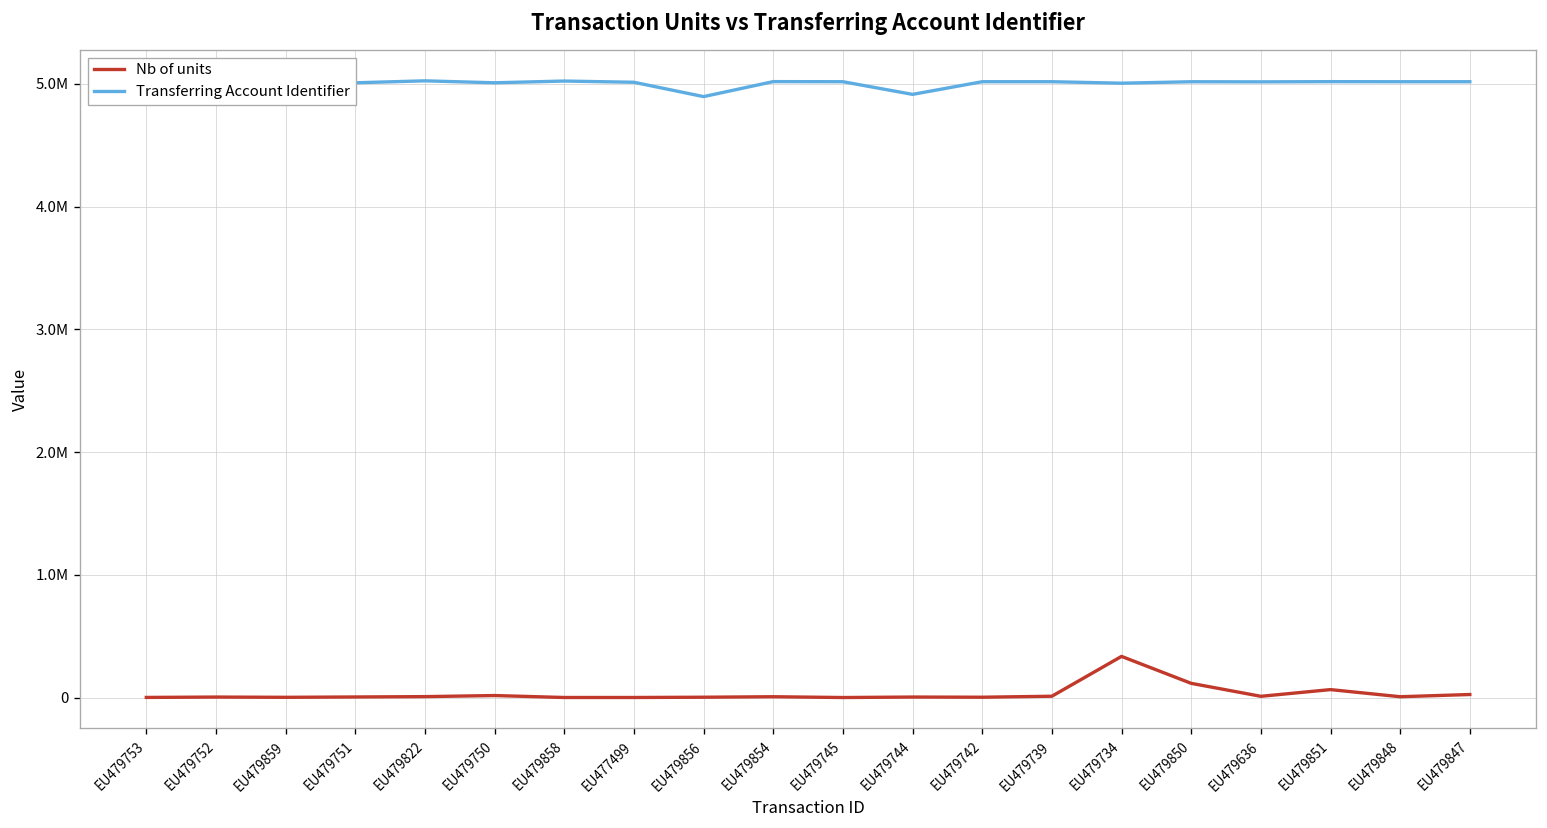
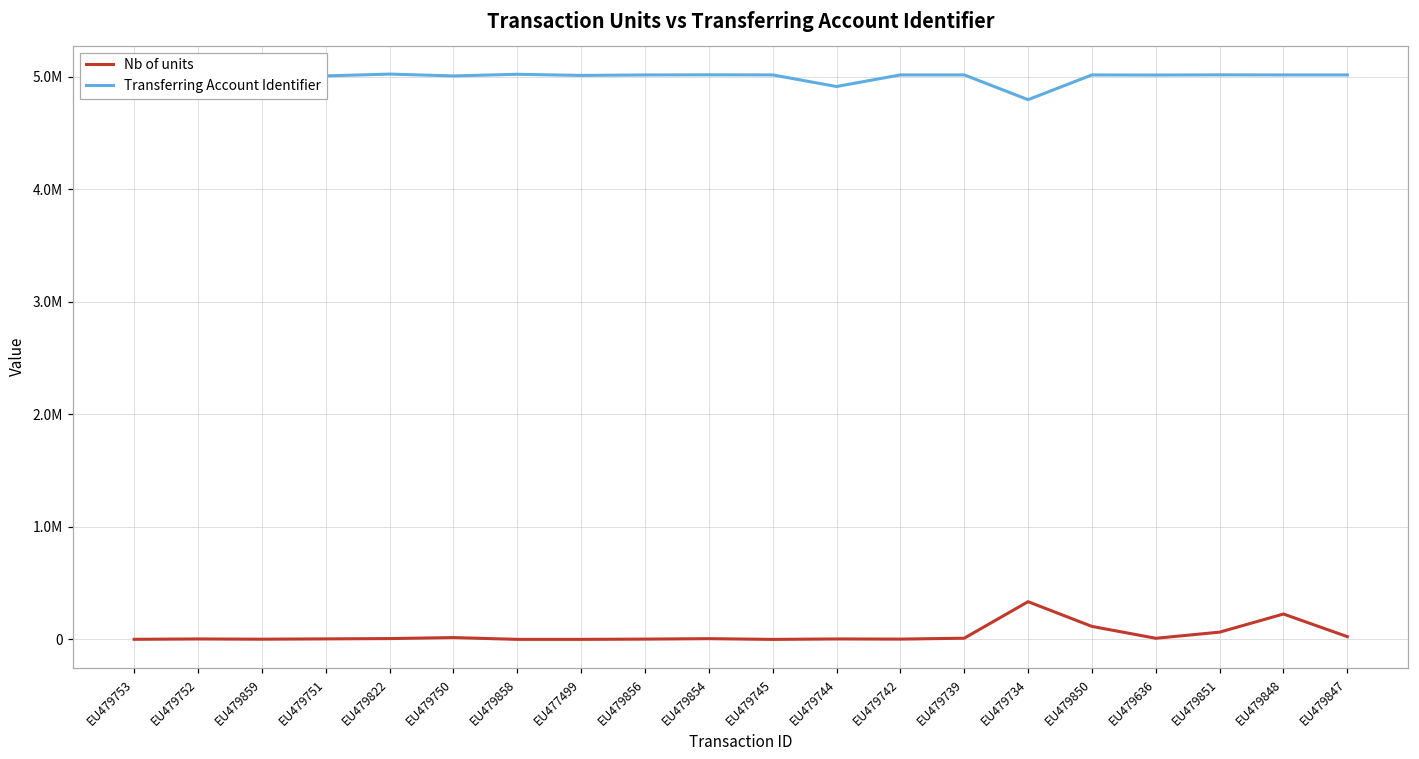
Transferring Account Identifier, EU479856: 4900000 -> 5020000
Transferring Account Identifier, EU479734: 5010000 -> 4800000
Nb of units, EU479848: 10000 -> 230000
